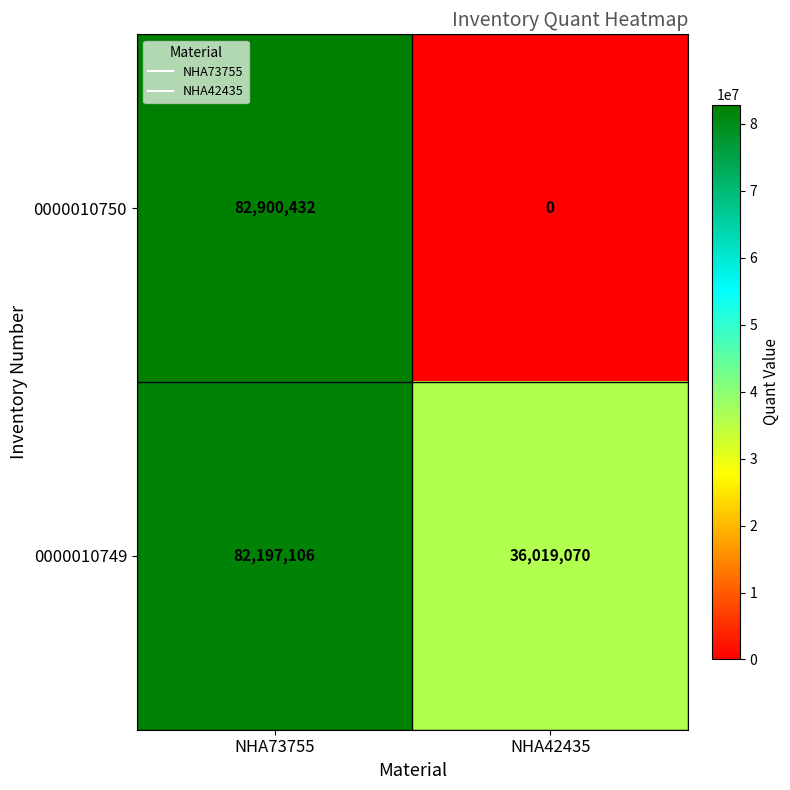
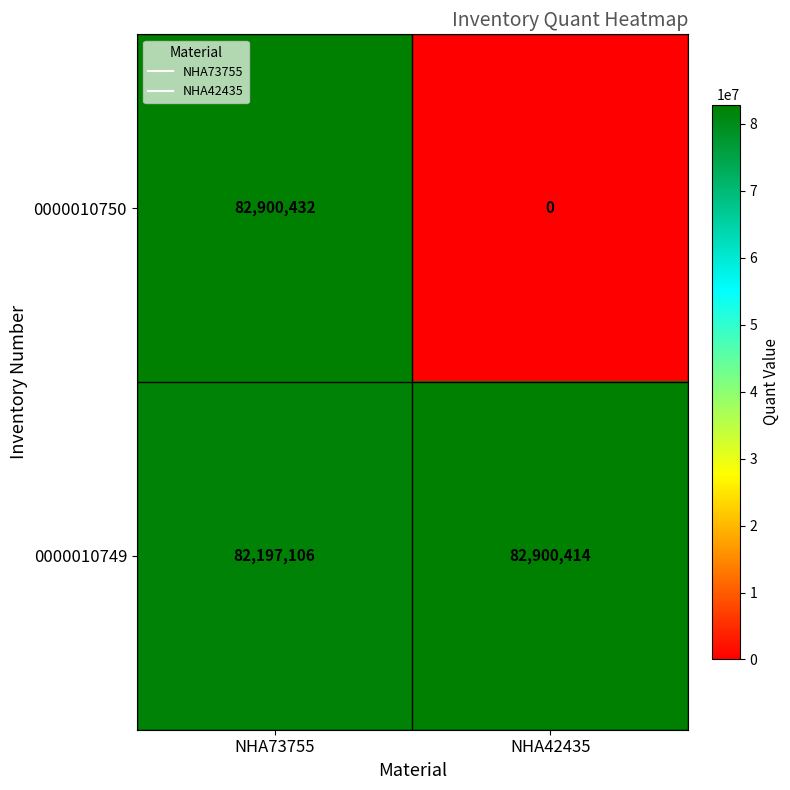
0000010749, NHA42435: 36,019,070 -> 82,900,414
